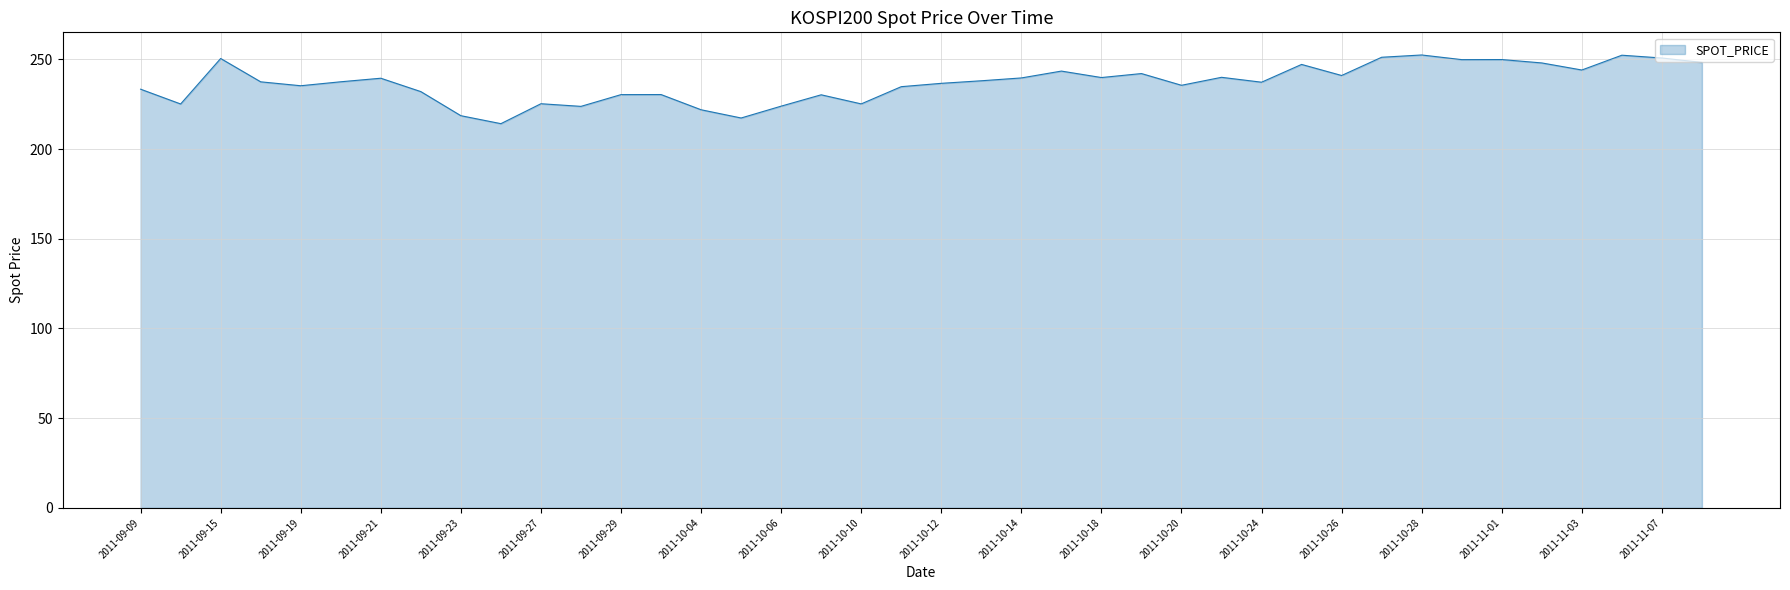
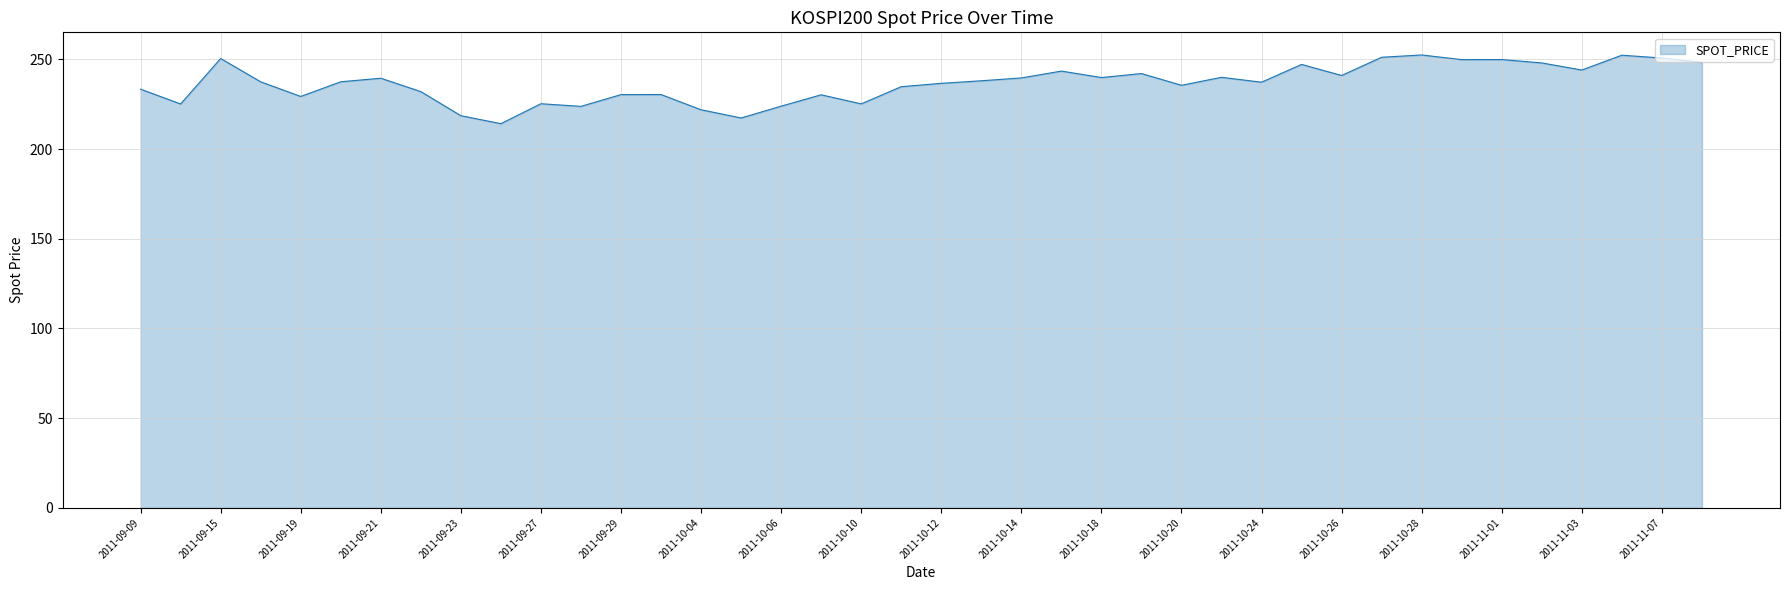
2011-09-19: 235 -> 229
